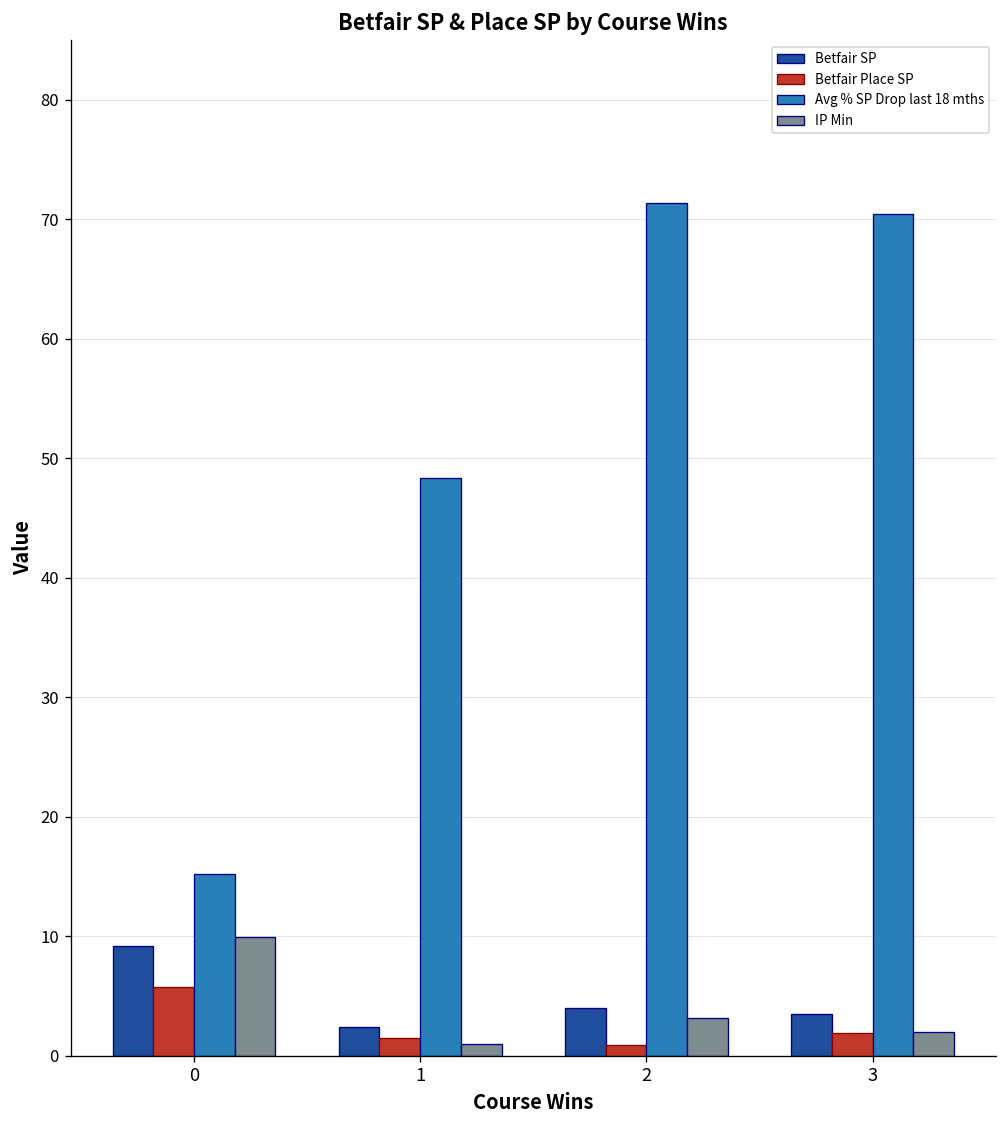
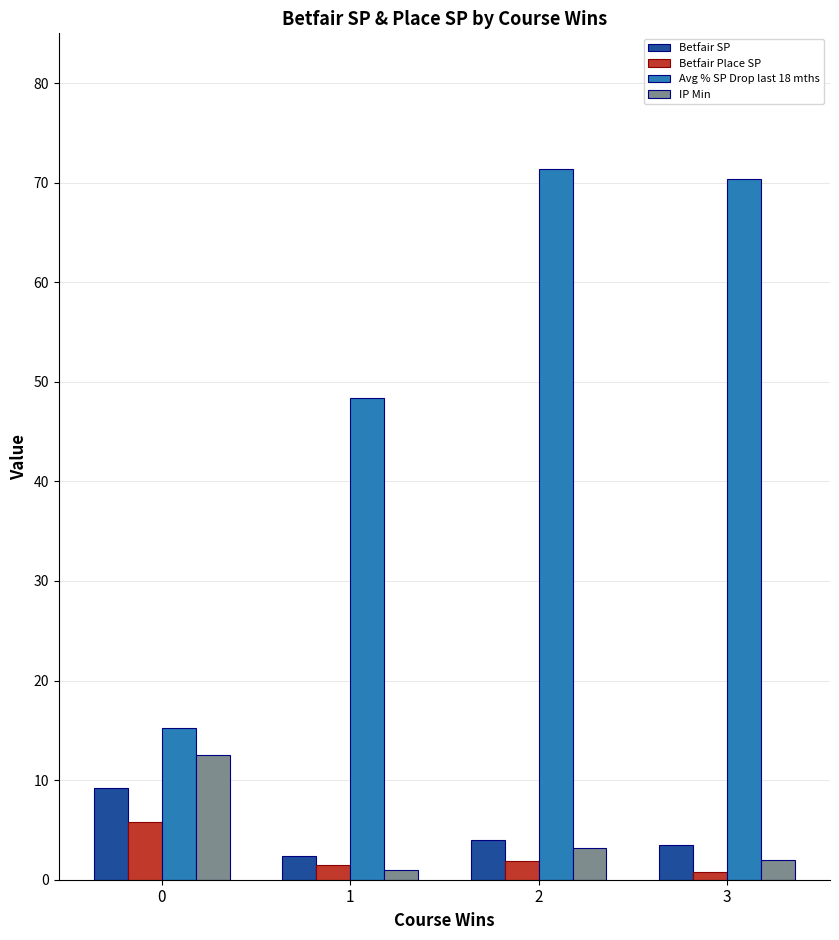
IP Min, 0: 10 -> 13
Betfair Place SP, 2: 1 -> 2
Betfair Place SP, 3: 2 -> 1
